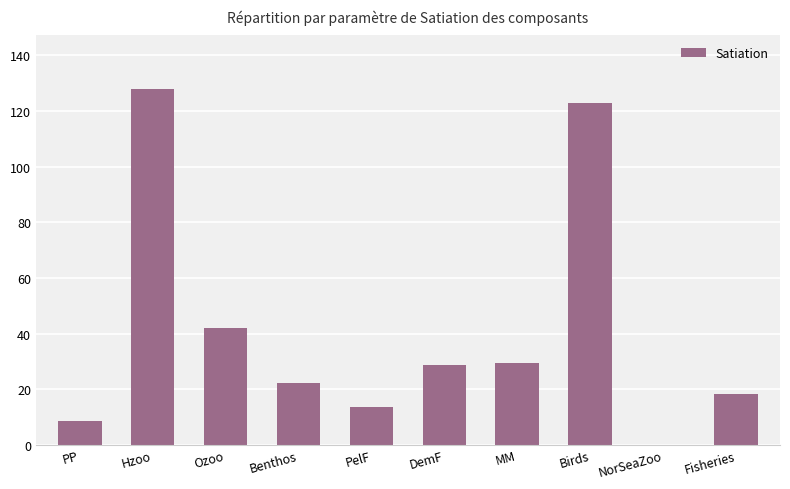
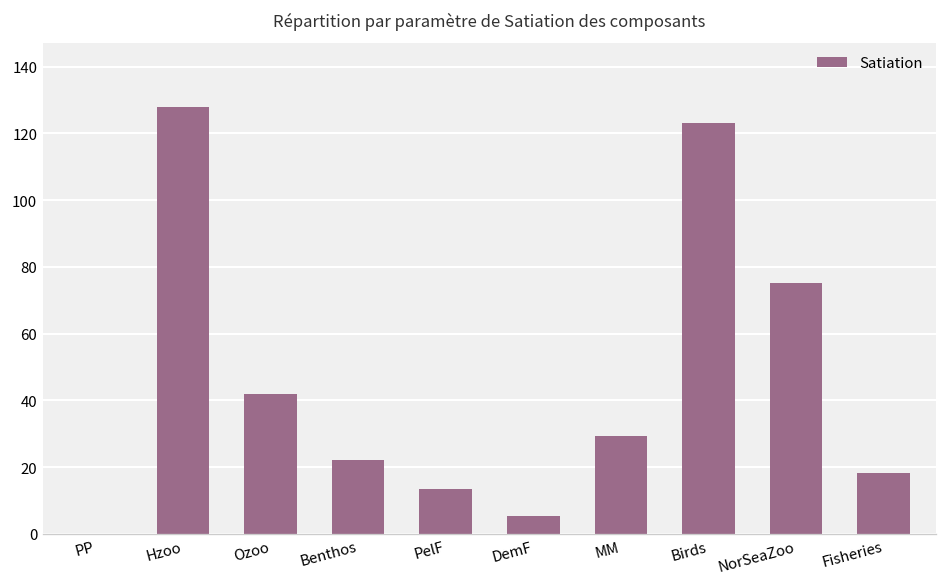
PP: 9 -> 0
DemF: 29 -> 6
NorSeaZoo: 0 -> 75
